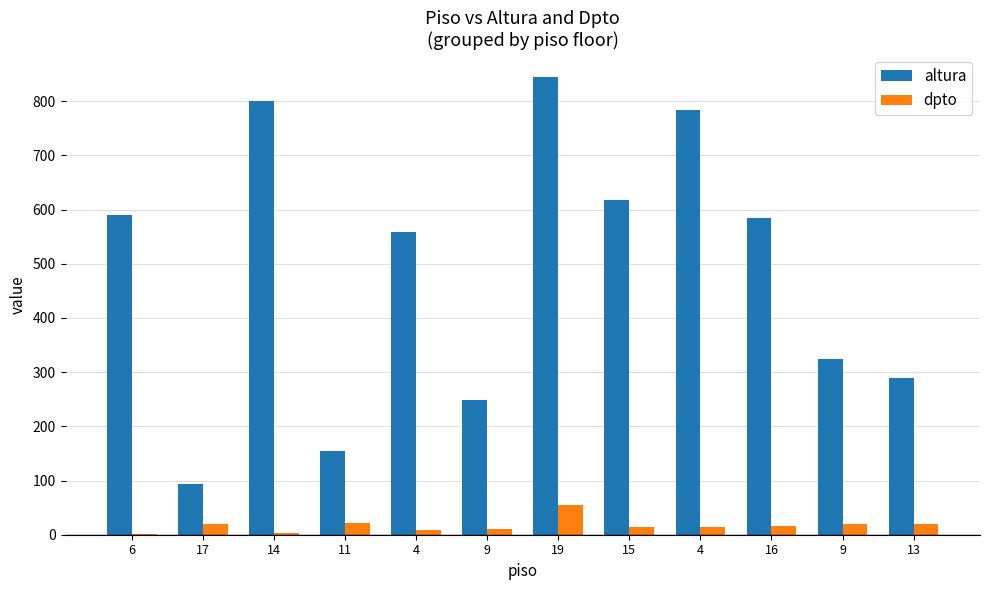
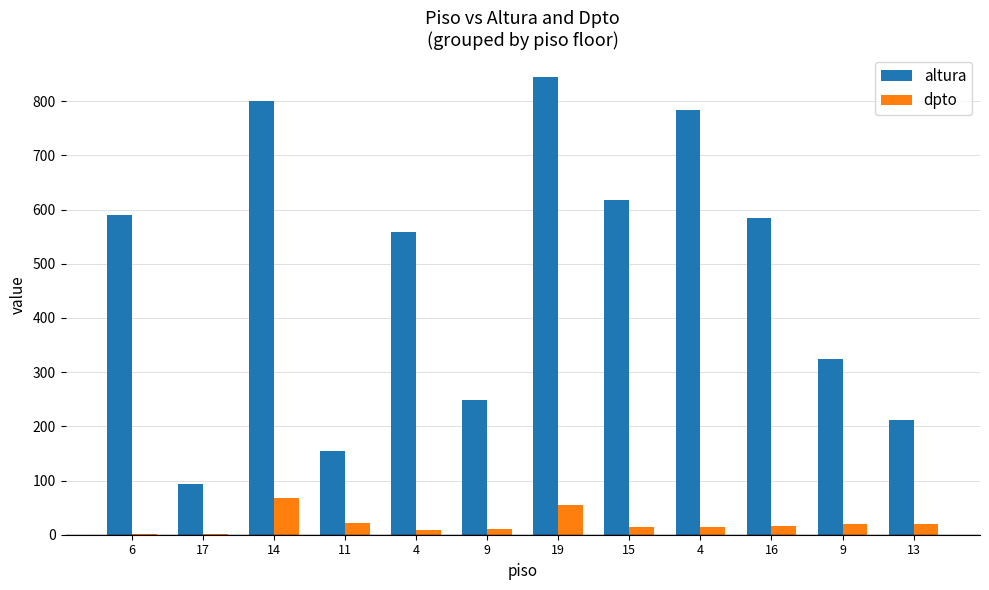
dpto, 17: 20 -> 0
dpto, 14: 0 -> 70
altura, 13: 290 -> 210
